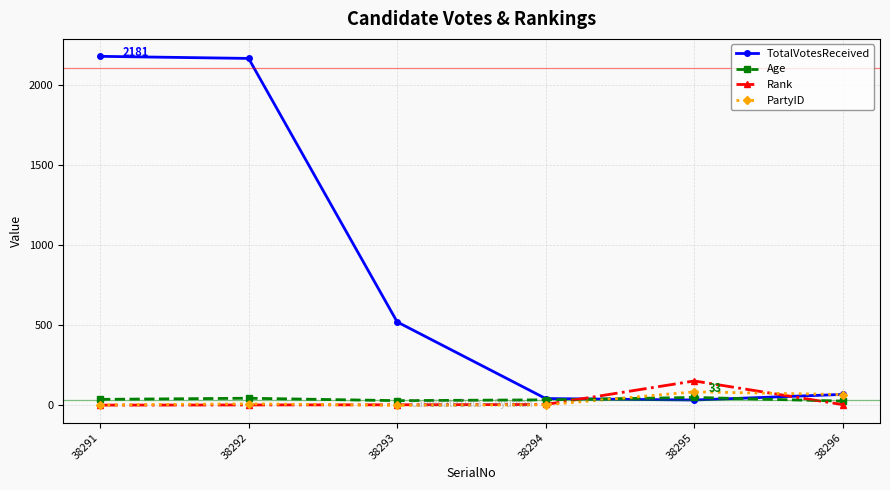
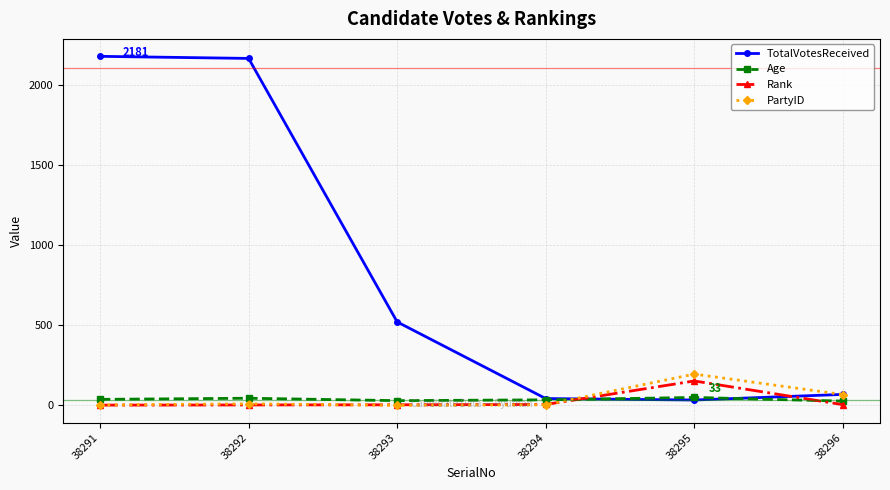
PartyID, 38295: 80 -> 200
